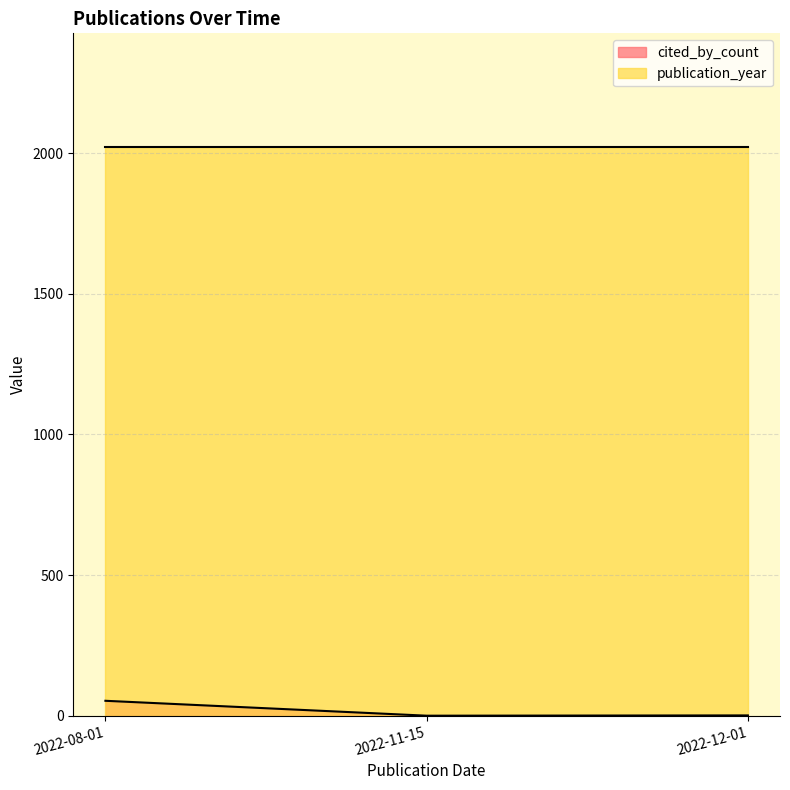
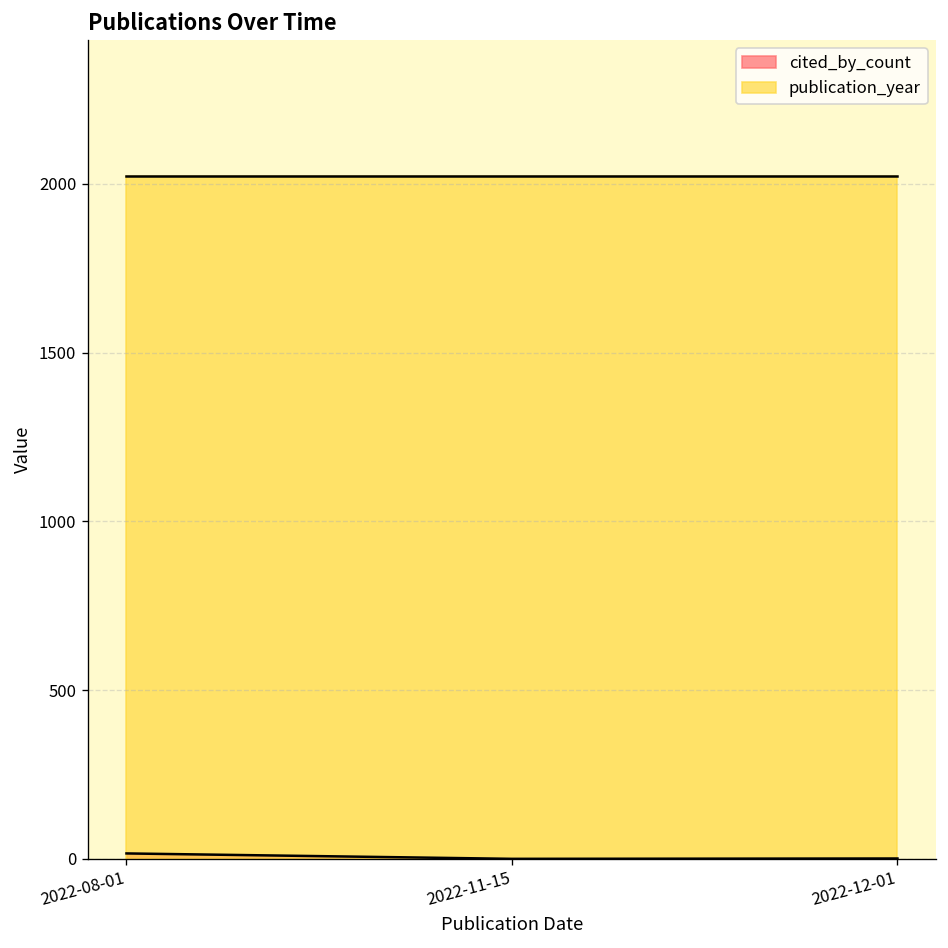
cited_by_count, 2022-08-01: 50 -> 20
